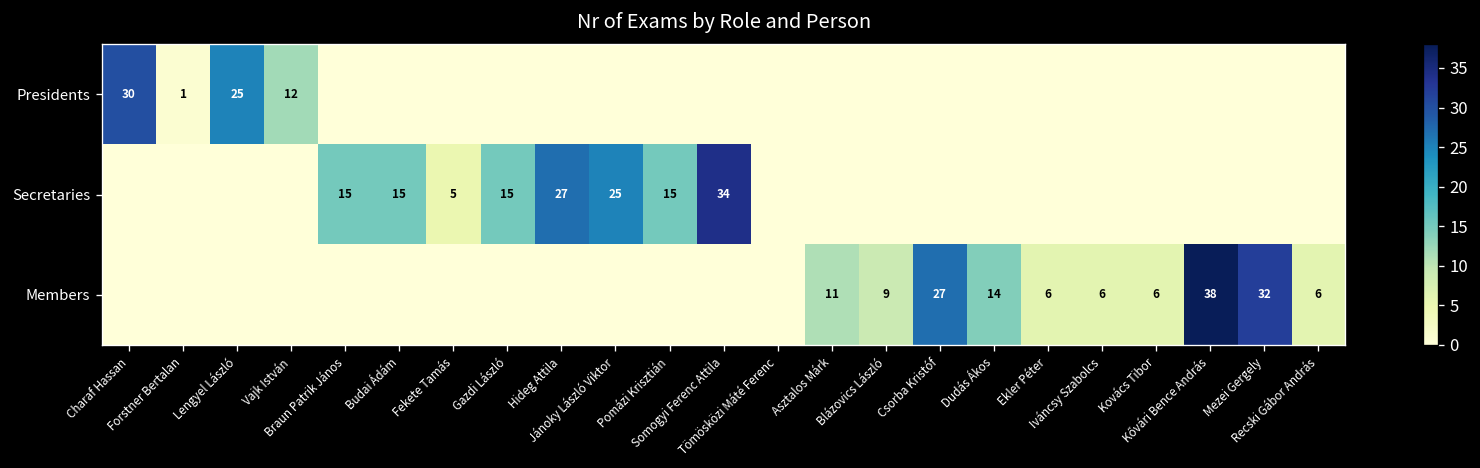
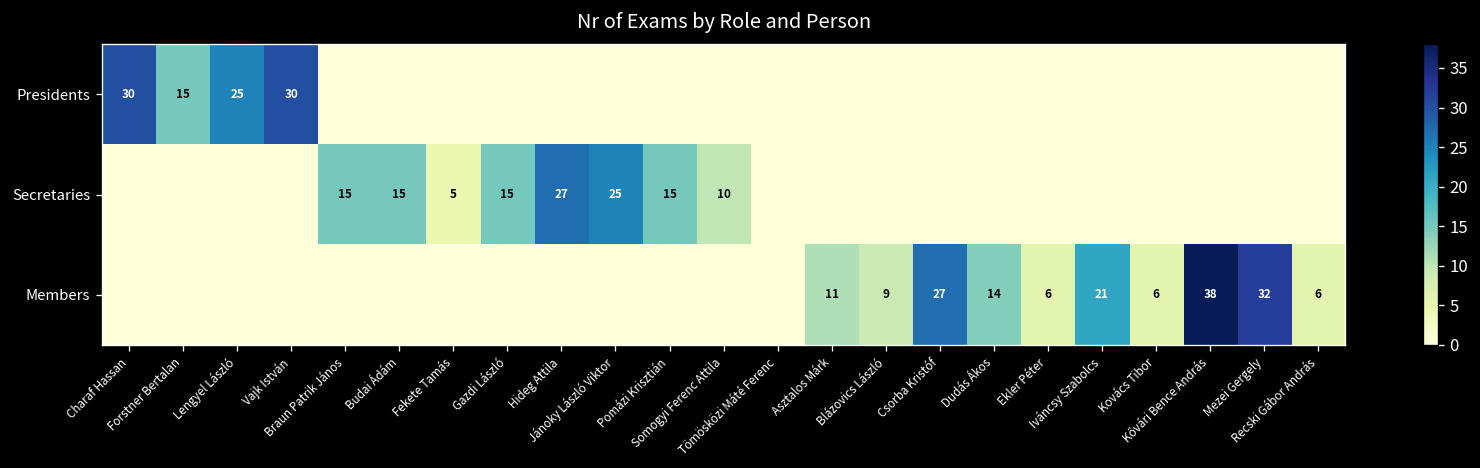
Presidents, Forstner Bertalan: 1 -> 15
Presidents, Vajk István: 12 -> 30
Secretaries, Somogyi Ferenc Attila: 34 -> 10
Members, Iváncsy Szabolcs: 6 -> 21
